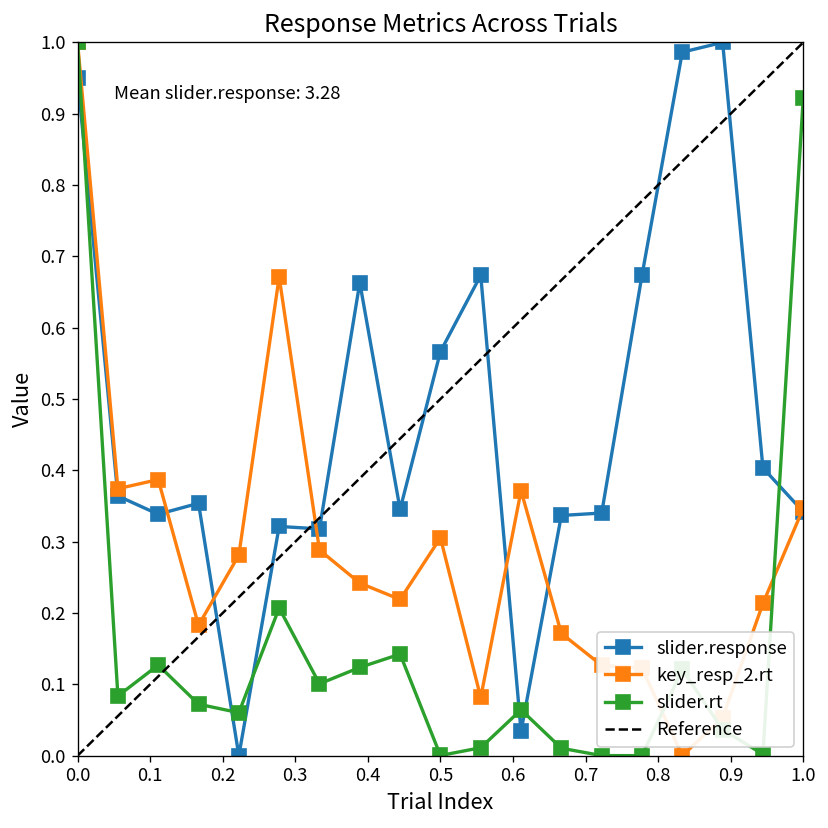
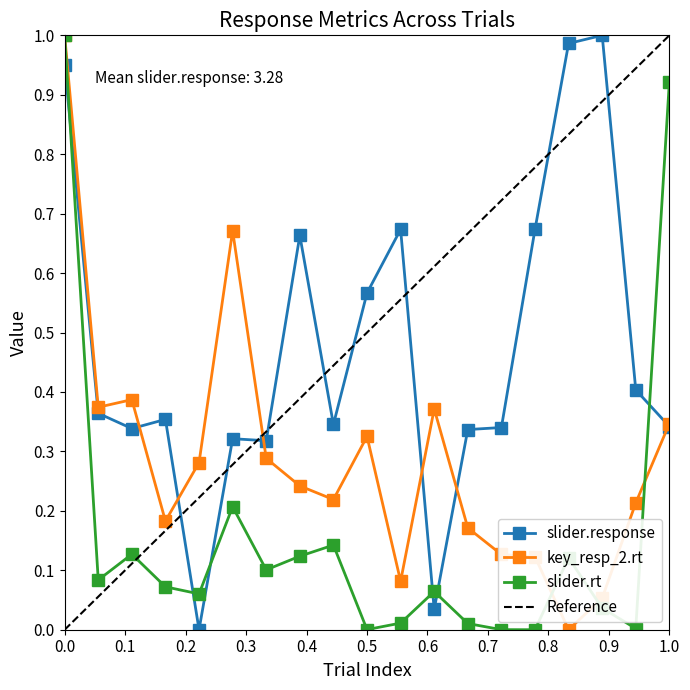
key_resp_2.rt, 0.5: 0.31 -> 0.33
